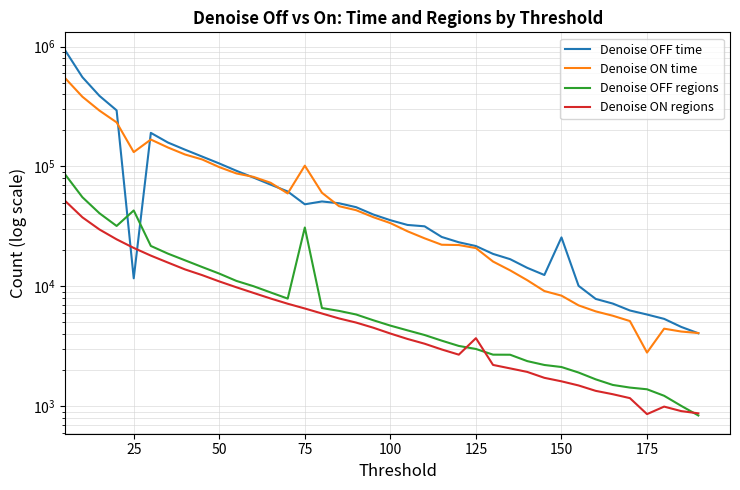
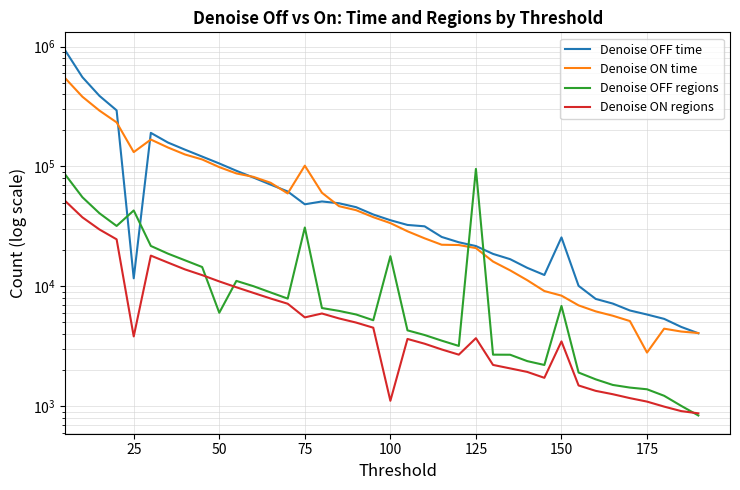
Denoise ON regions, 25: 21000 -> 3800
Denoise OFF regions, 50: 13000 -> 6000
Denoise ON regions, 75: 7000 -> 5000
Denoise OFF regions, 100: 4700 -> 18000
Denoise ON regions, 100: 4000 -> 1100
Denoise OFF regions, 125: 3000 -> 100000
Denoise OFF regions, 150: 2100 -> 7000
Denoise ON regions, 150: 1600 -> 3500
Denoise ON regions, 175: 900 -> 1100
